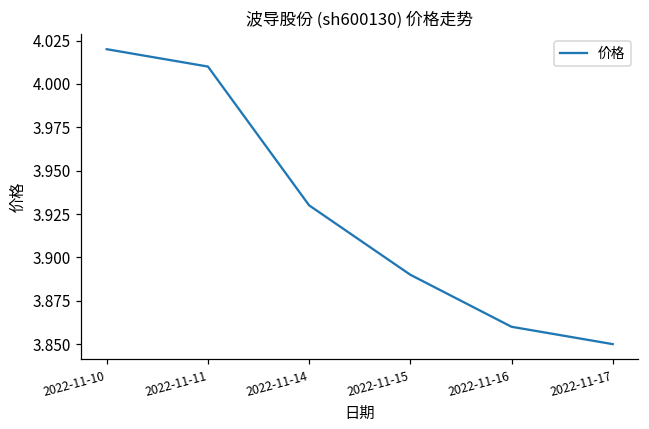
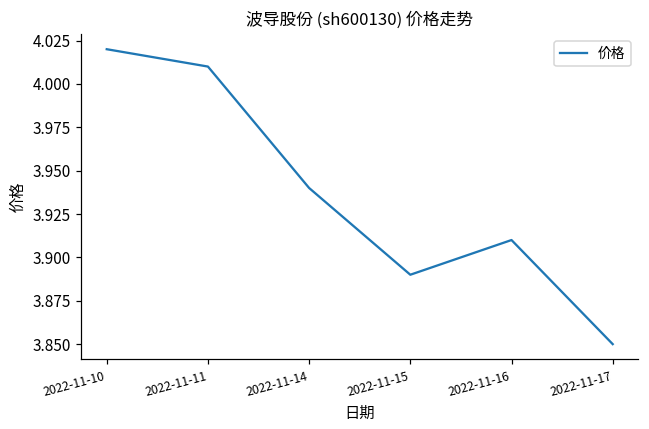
2022-11-14: 3.93 -> 3.94
2022-11-16: 3.86 -> 3.91
